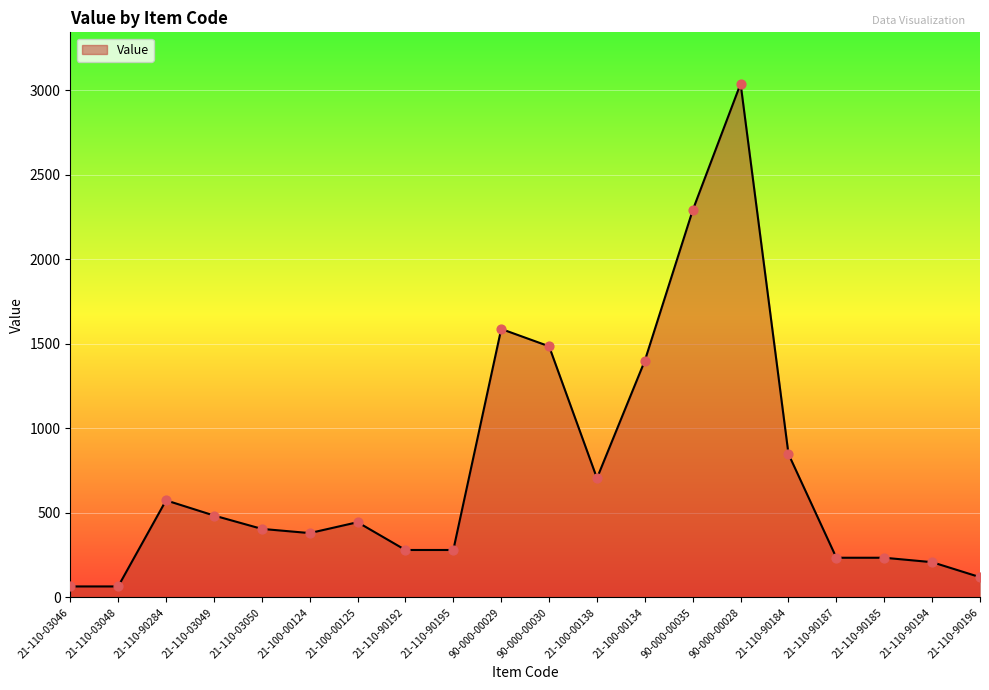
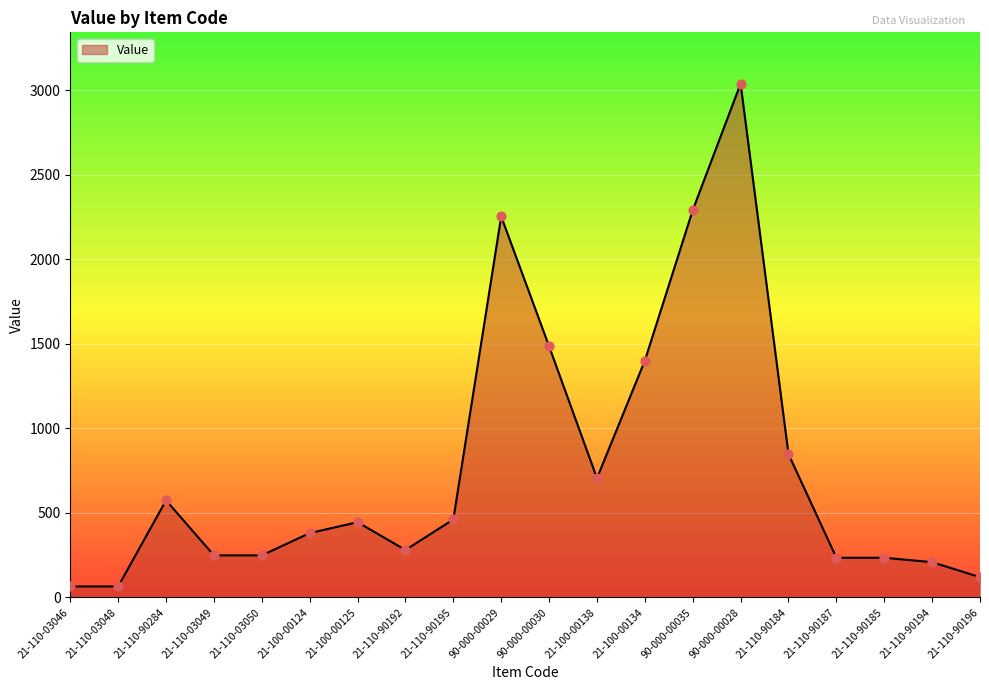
21-110-03049: 480 -> 250
21-110-03050: 410 -> 250
21-110-90195: 280 -> 460
90-000-00029: 1590 -> 2250
